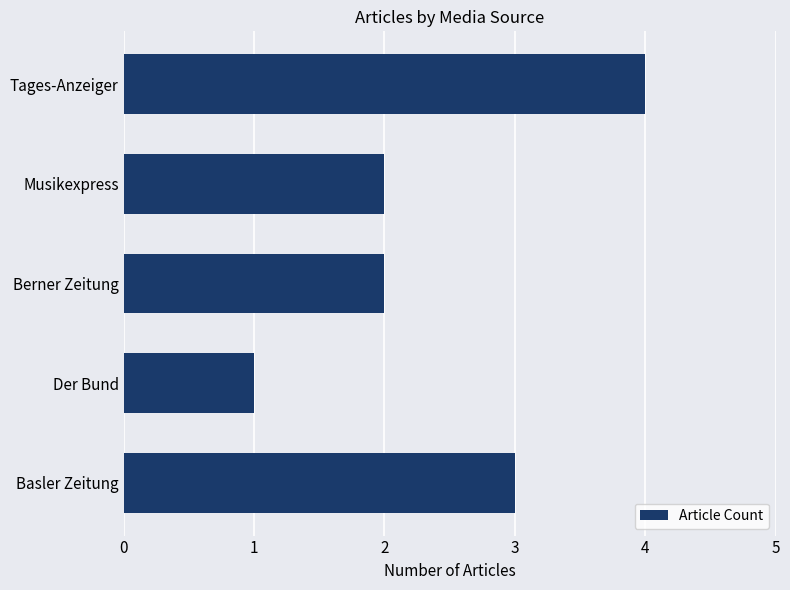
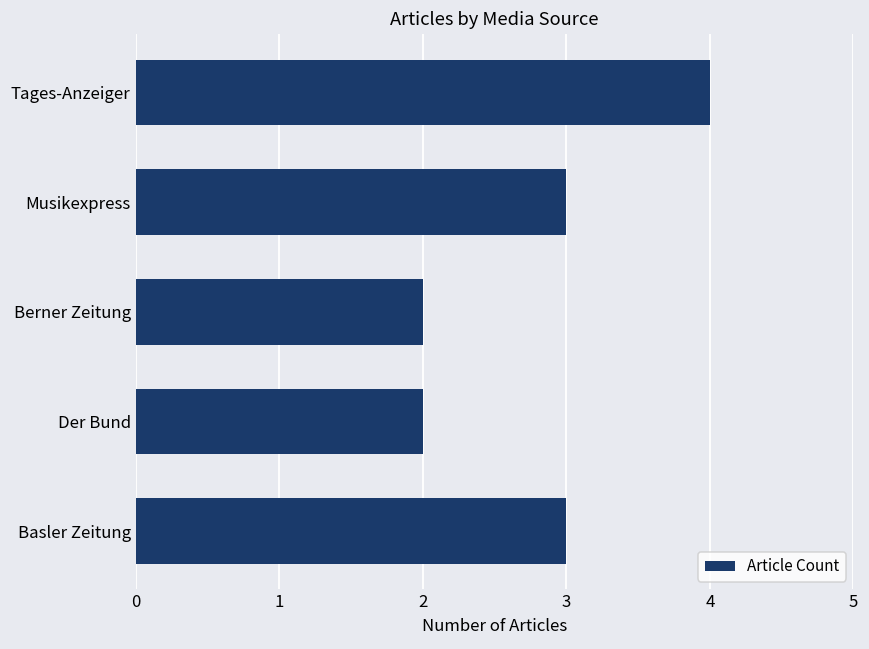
Musikexpress: 2 -> 3
Der Bund: 1 -> 2
